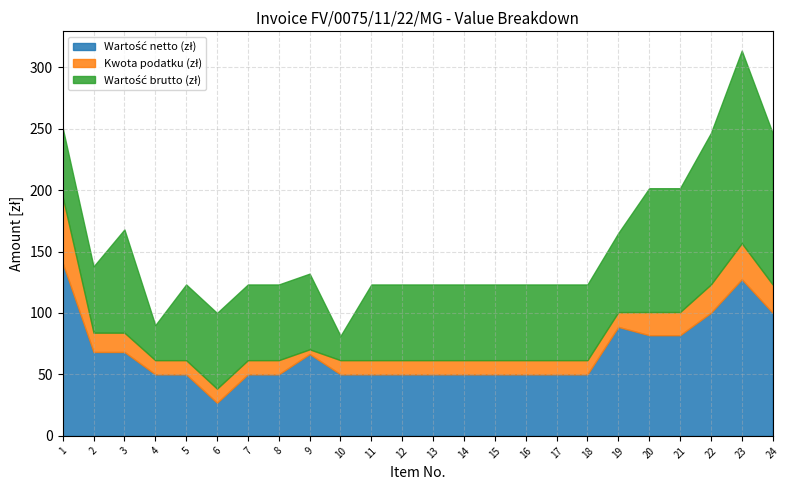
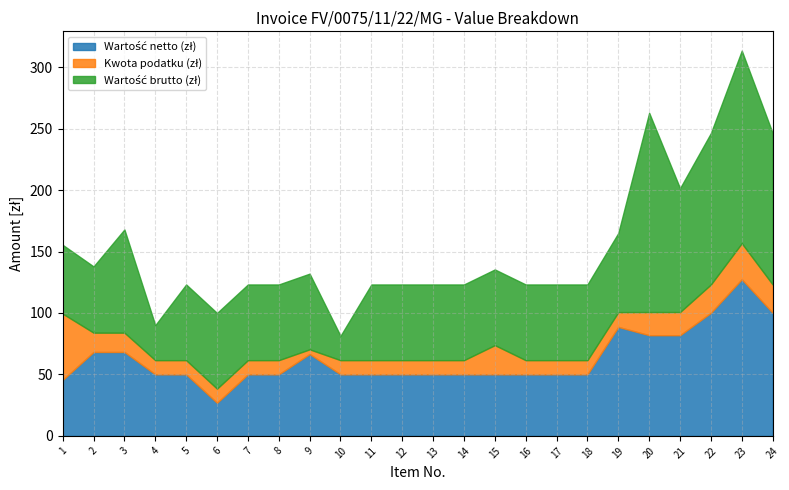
Wartość netto (zł), 1: 141 -> 46
Kwota podatku (zł), 15: 12 -> 24
Wartość brutto (zł), 20: 101 -> 162
